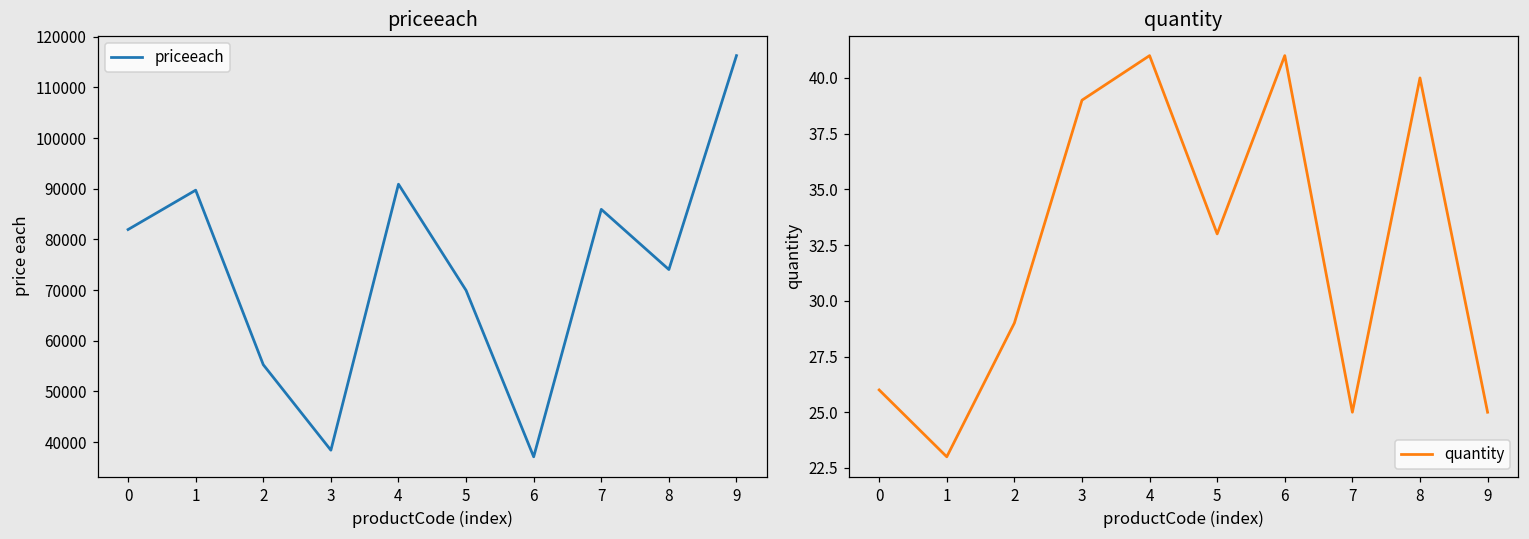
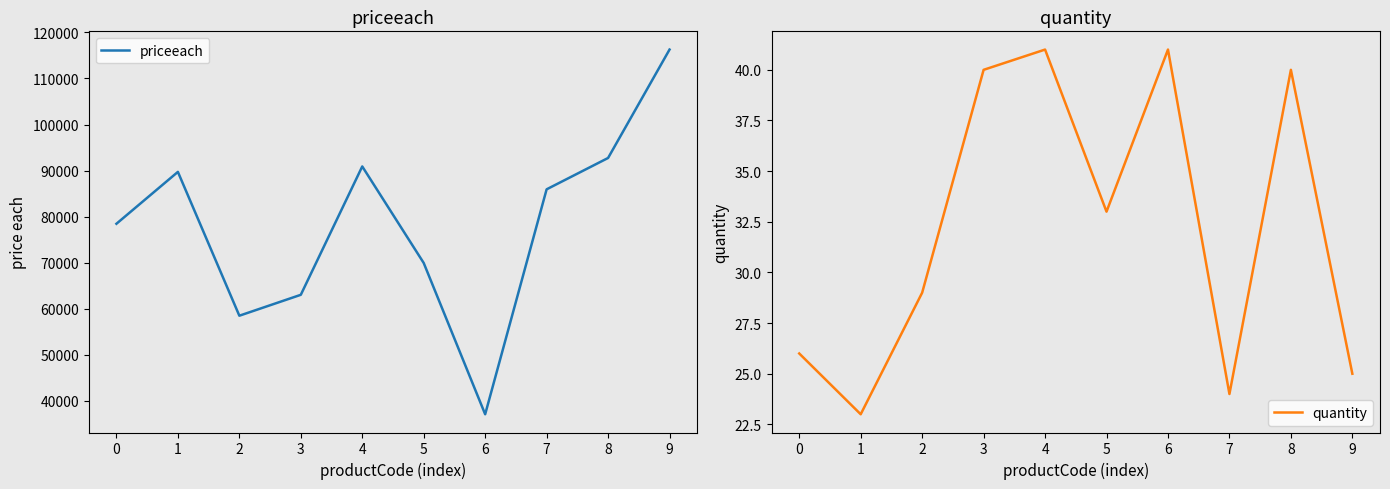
priceeach, 0: 82000 -> 78000
priceeach, 2: 55000 -> 58000
priceeach, 3: 38000 -> 63000
priceeach, 8: 74000 -> 93000
quantity, 3: 39 -> 40
quantity, 7: 25 -> 24
